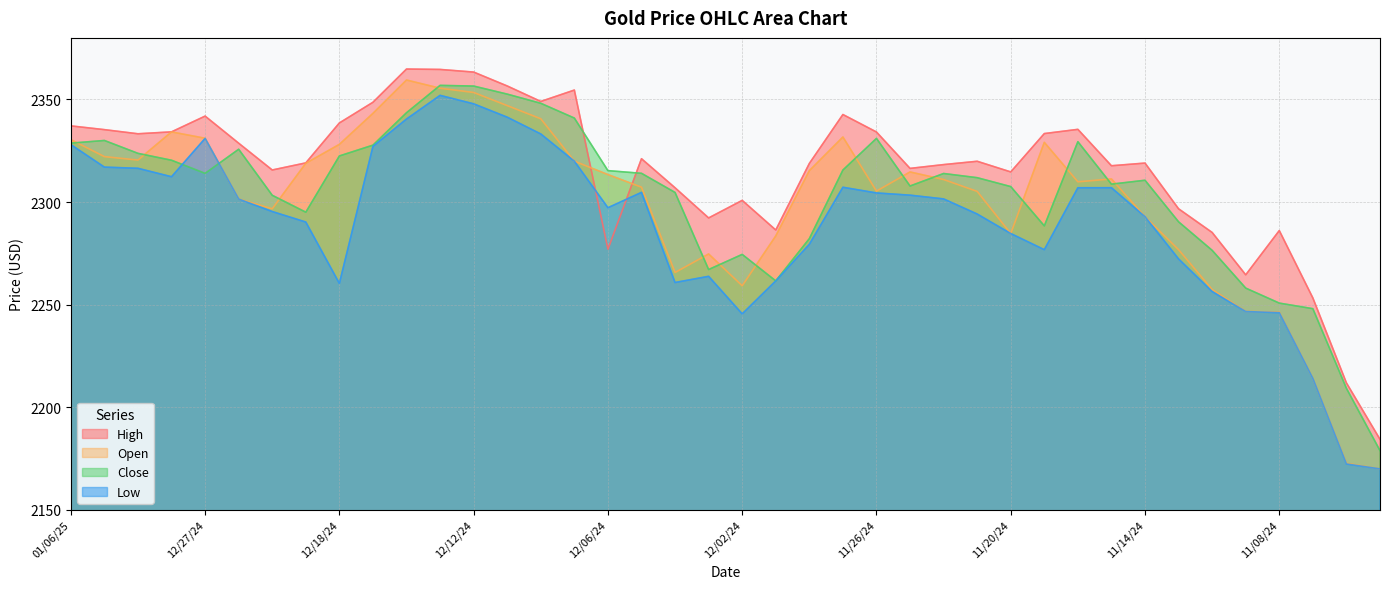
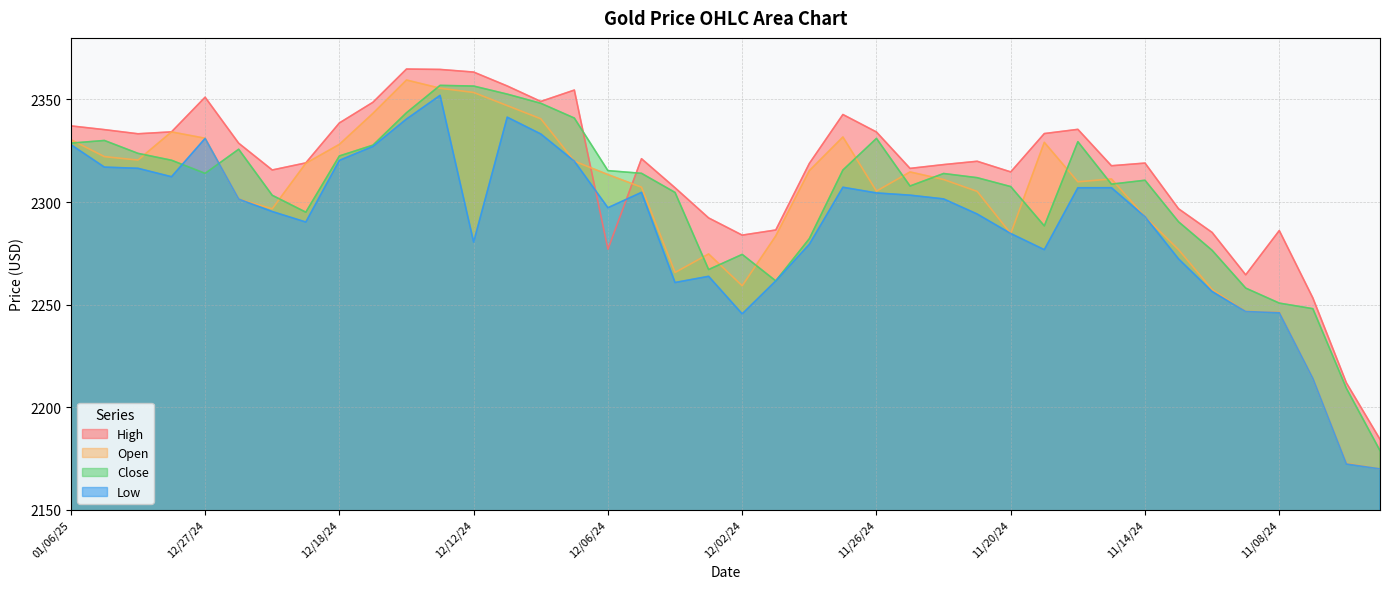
High, 12/27/24: 2342 -> 2351
Low, 12/18/24: 2260 -> 2320
Low, 12/12/24: 2348 -> 2281
High, 12/02/24: 2301 -> 2284
